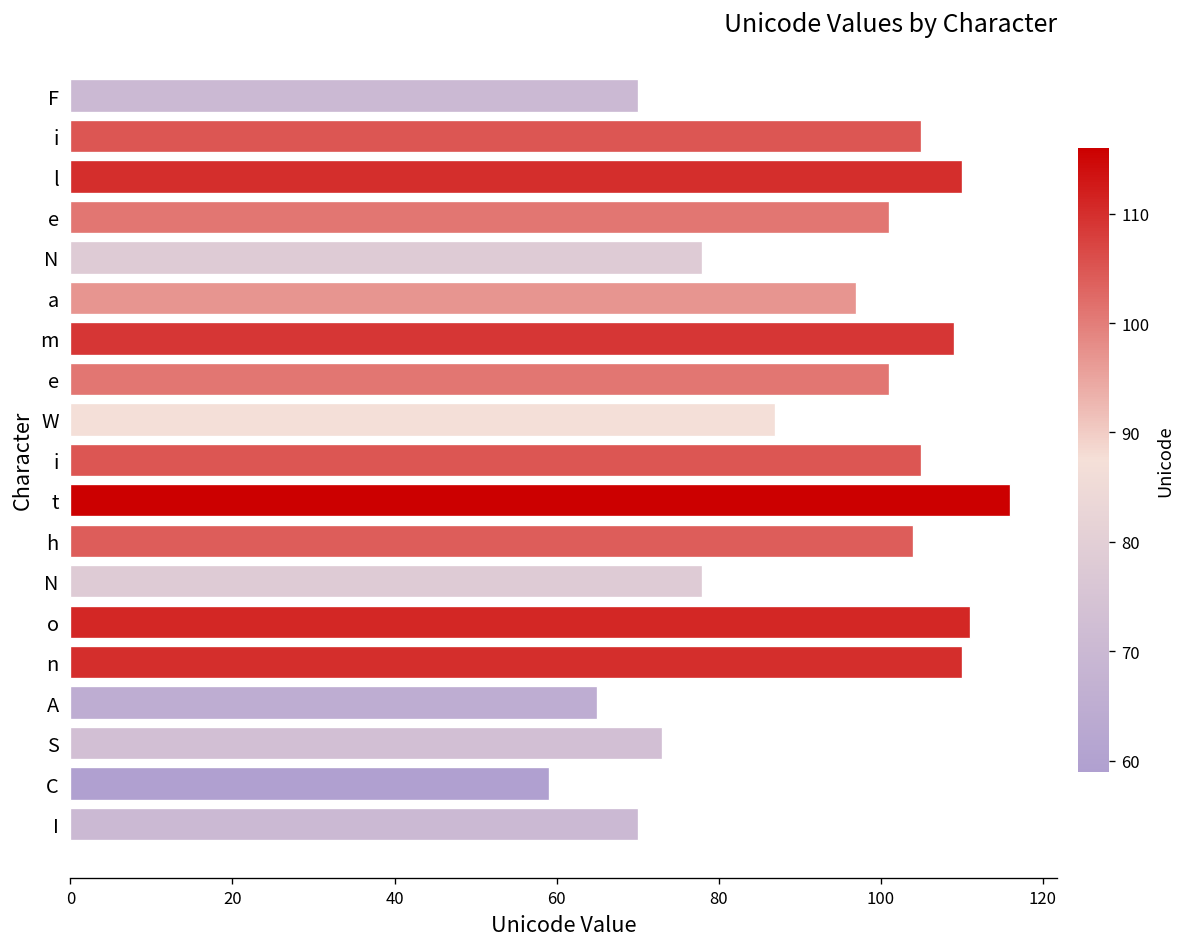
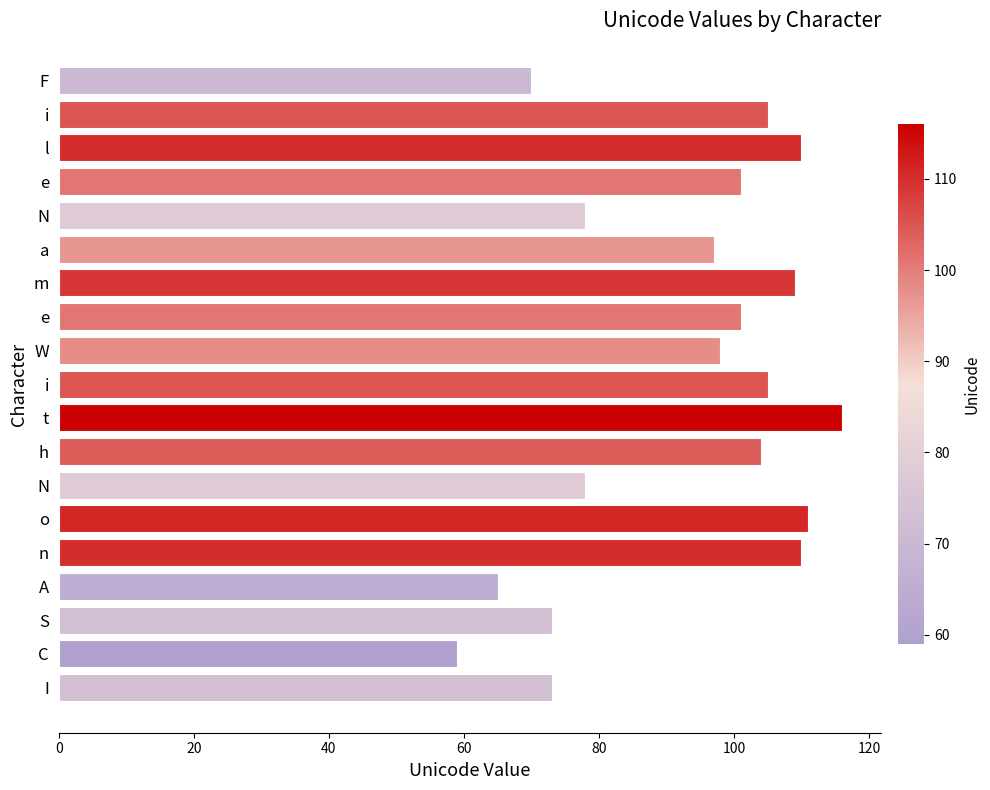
W: 87 -> 98
I: 70 -> 73
